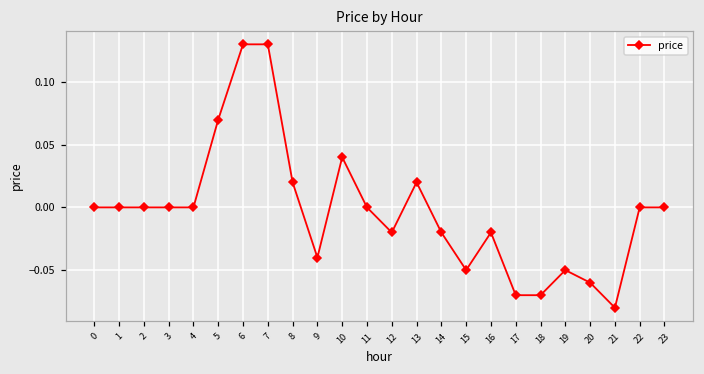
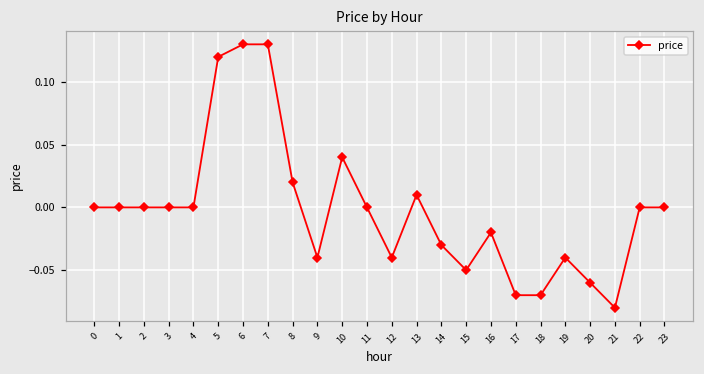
5: 0.07 -> 0.12
12: -0.02 -> -0.04
13: 0.02 -> 0.01
14: -0.02 -> -0.03
19: -0.05 -> -0.04
